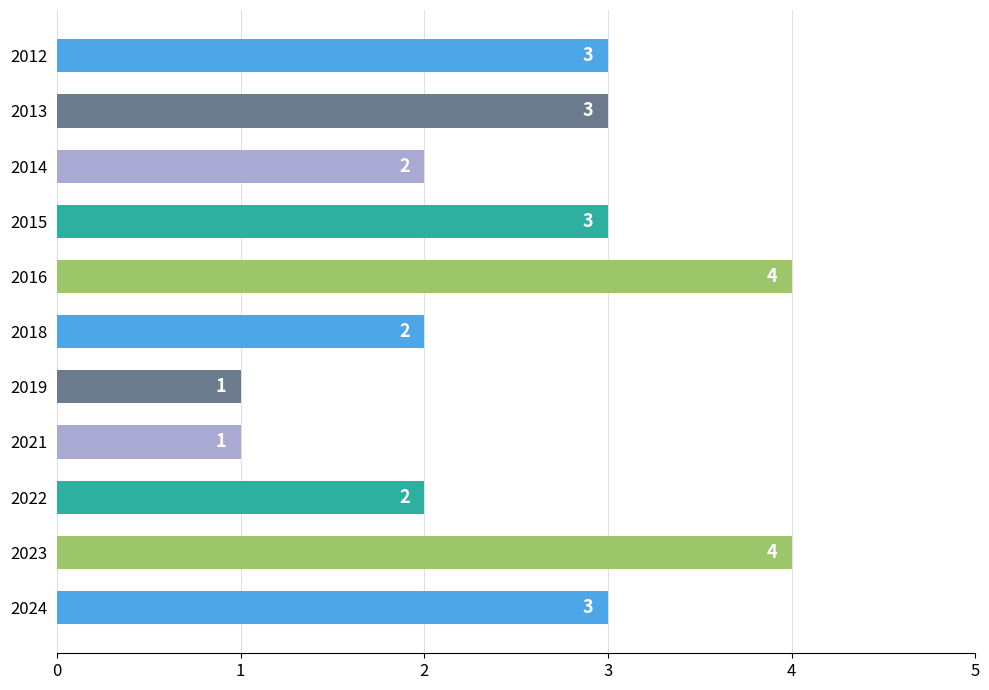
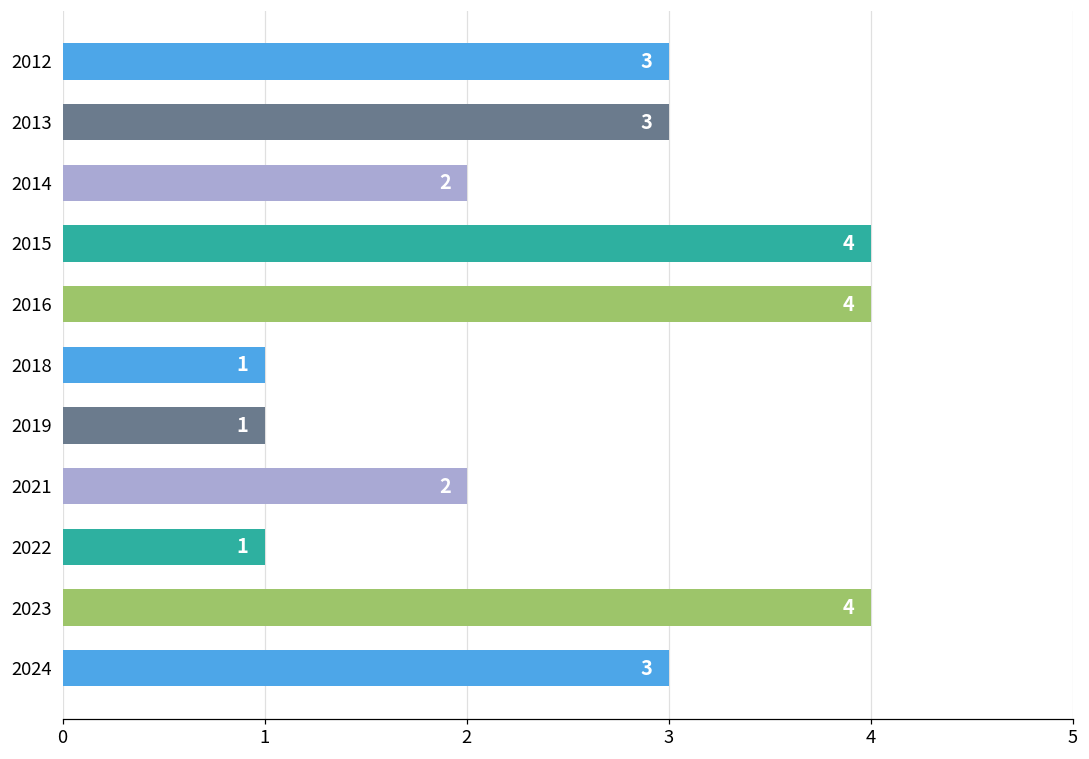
2015: 3 -> 4
2018: 2 -> 1
2021: 1 -> 2
2022: 2 -> 1
